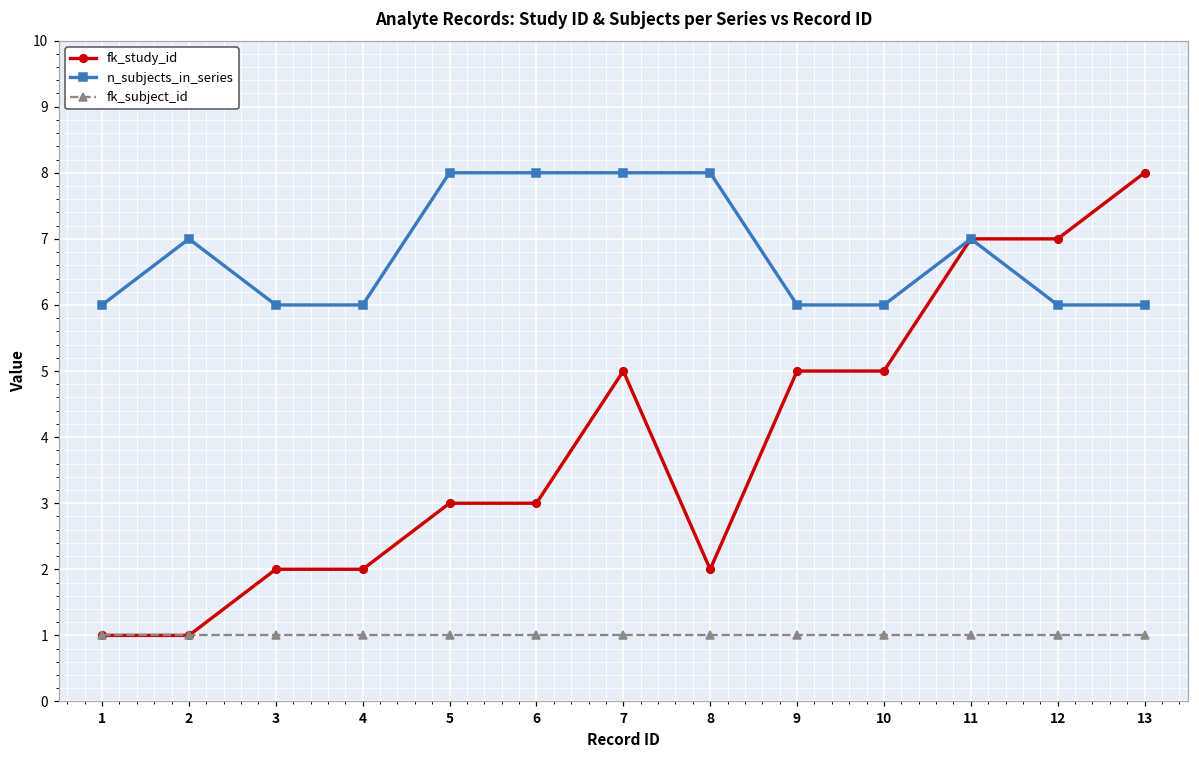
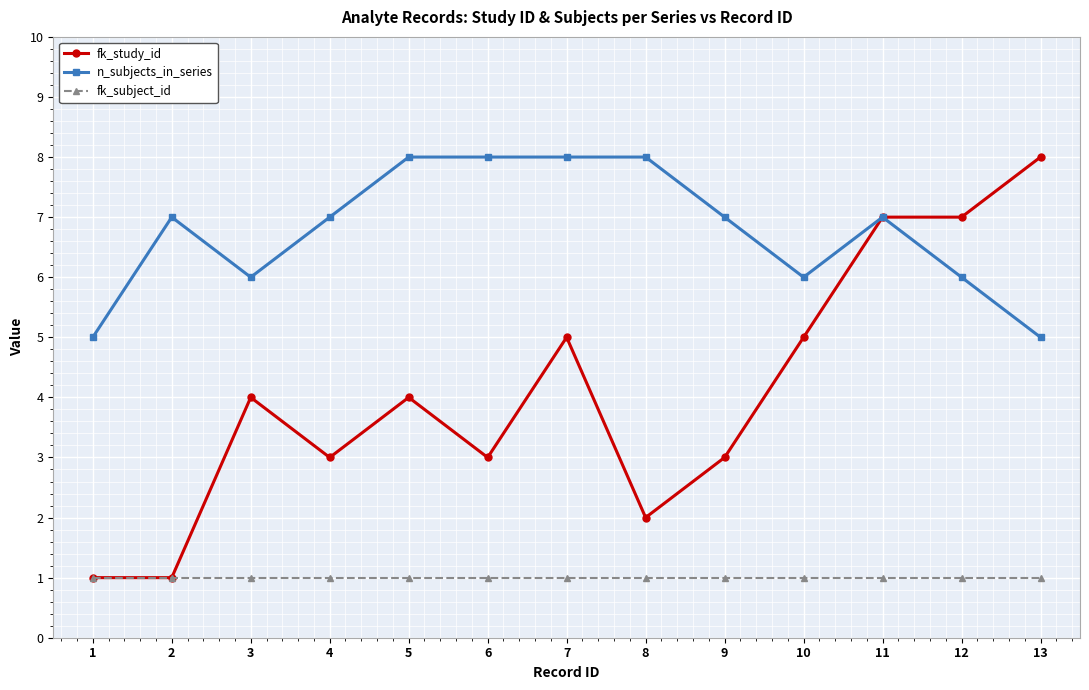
n_subjects_in_series, 1: 6 -> 5
fk_study_id, 3: 2 -> 4
fk_study_id, 4: 2 -> 3
n_subjects_in_series, 4: 6 -> 7
fk_study_id, 5: 3 -> 4
fk_study_id, 9: 5 -> 3
n_subjects_in_series, 9: 6 -> 7
n_subjects_in_series, 13: 6 -> 5
